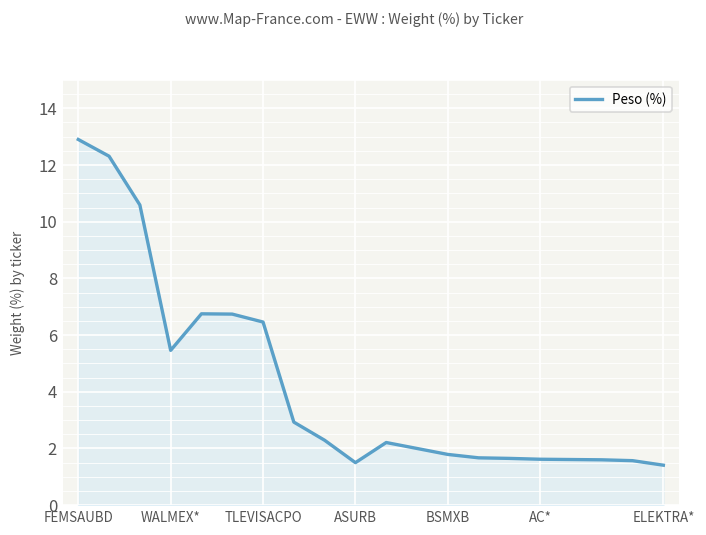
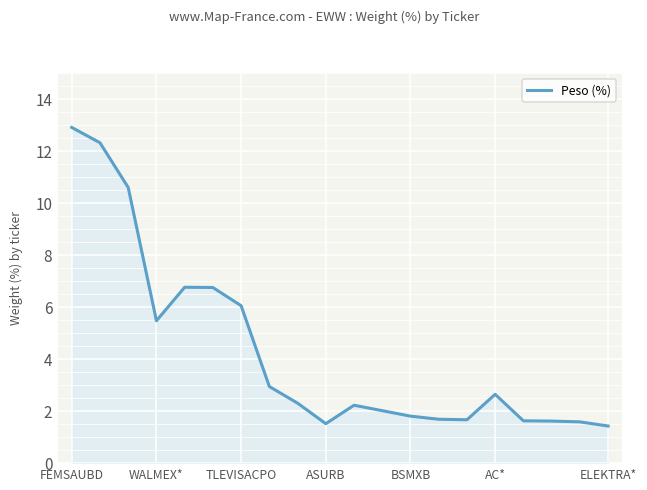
TLEVISACPO: 6.5 -> 6.0
AC*: 1.6 -> 2.6
